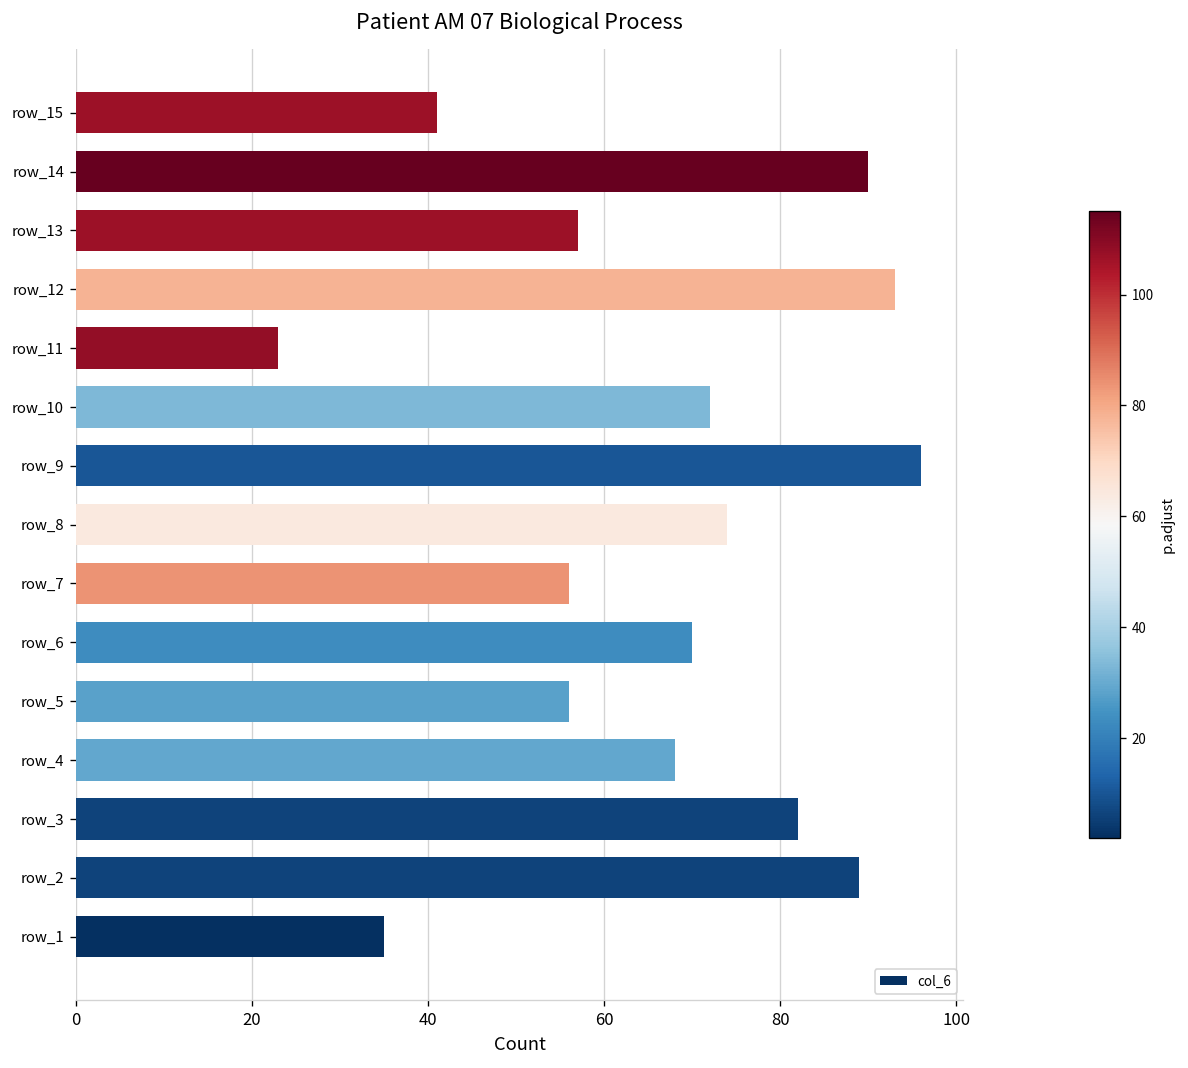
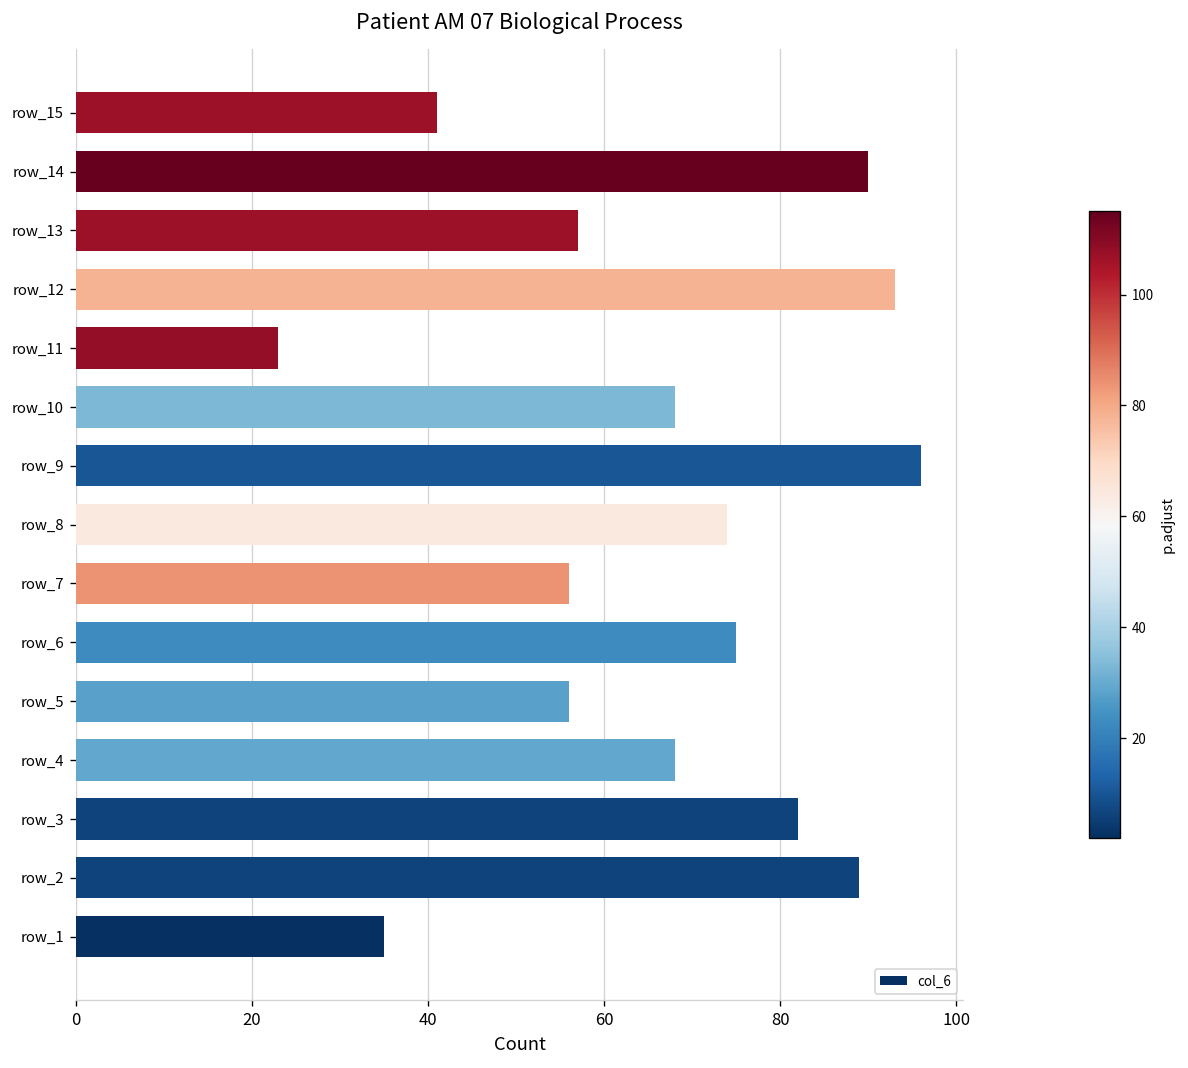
row_10: 72 -> 68
row_6: 70 -> 75
